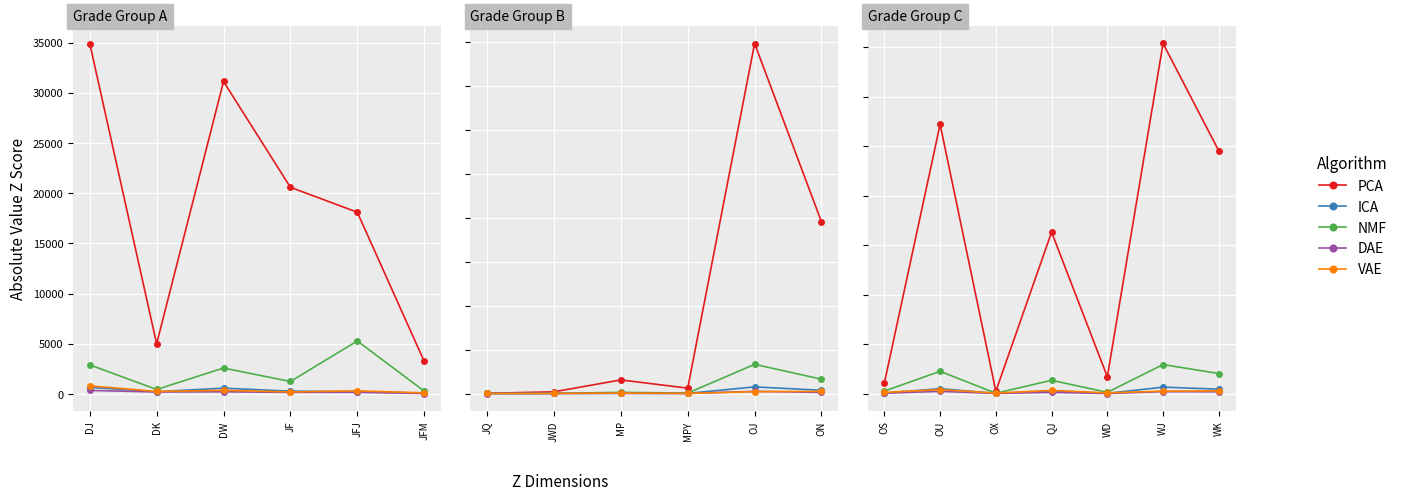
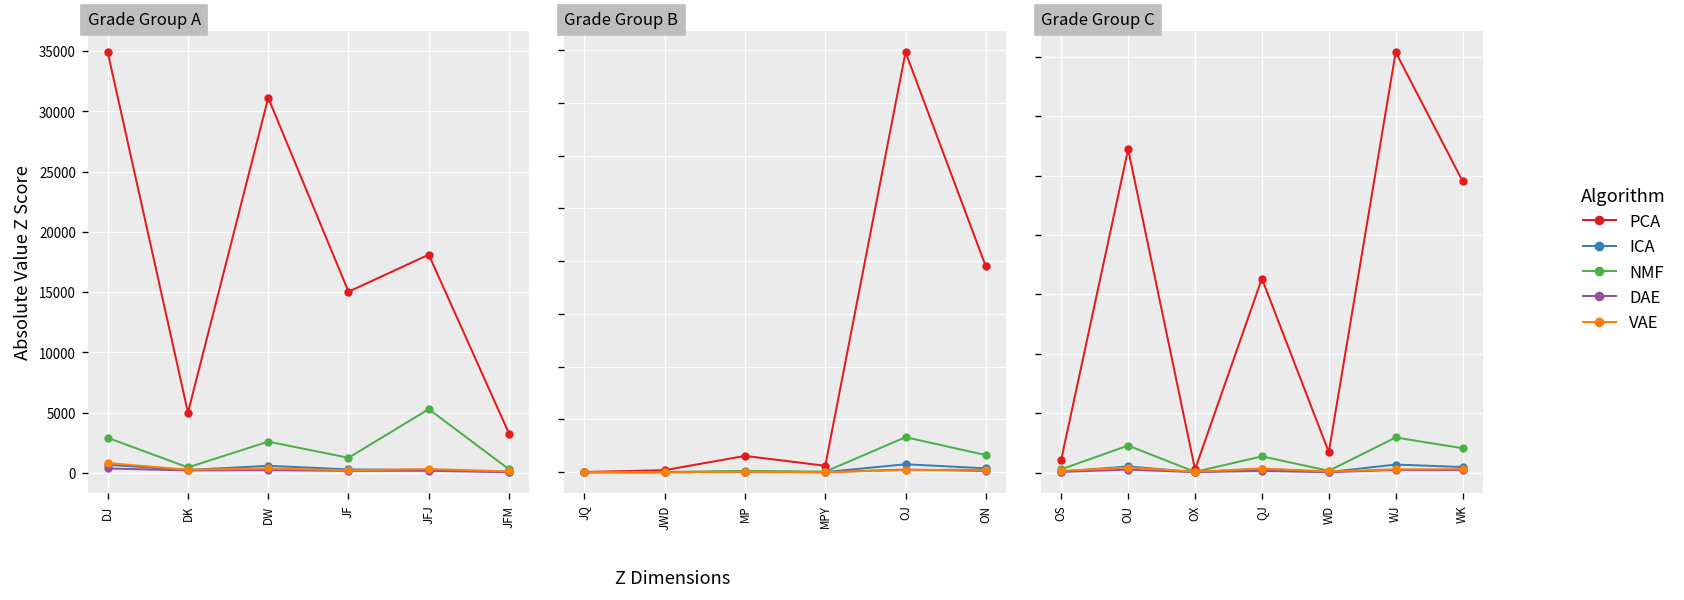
Grade Group A, PCA, JF: 20600 -> 15000
